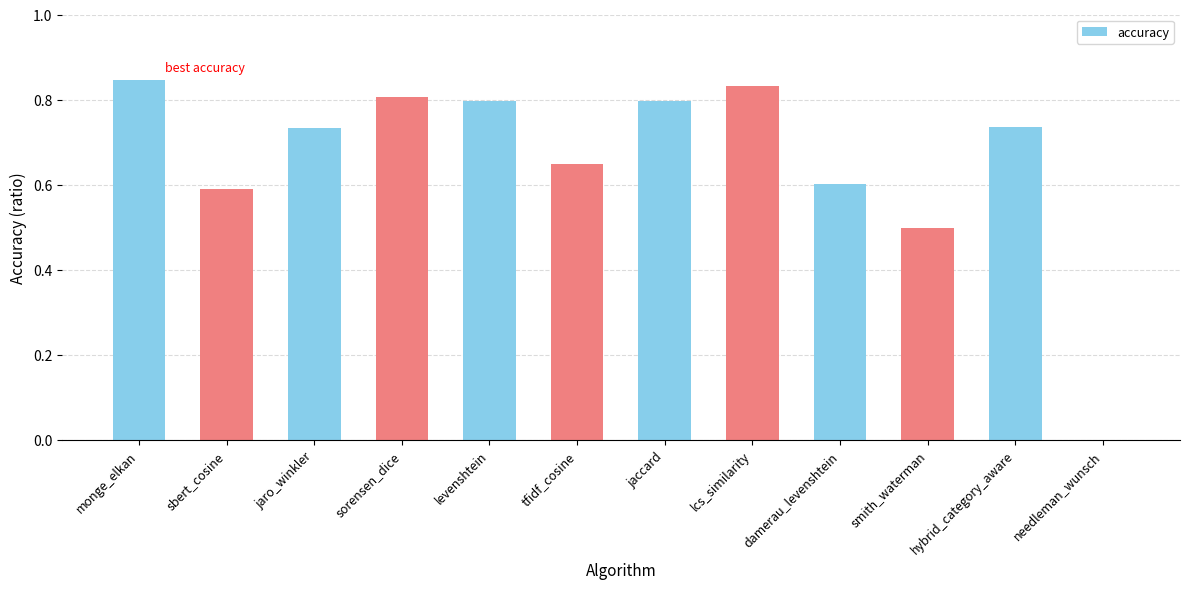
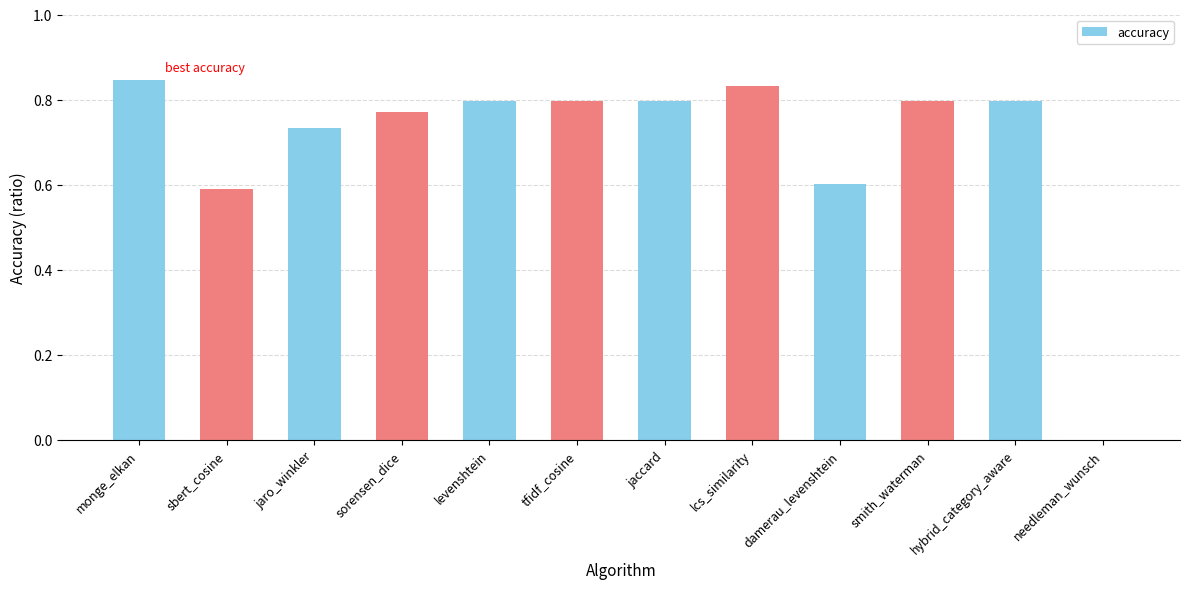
sorensen_dice: 0.81 -> 0.77
tfidf_cosine: 0.65 -> 0.80
smith_waterman: 0.50 -> 0.80
hybrid_category_aware: 0.73 -> 0.80
